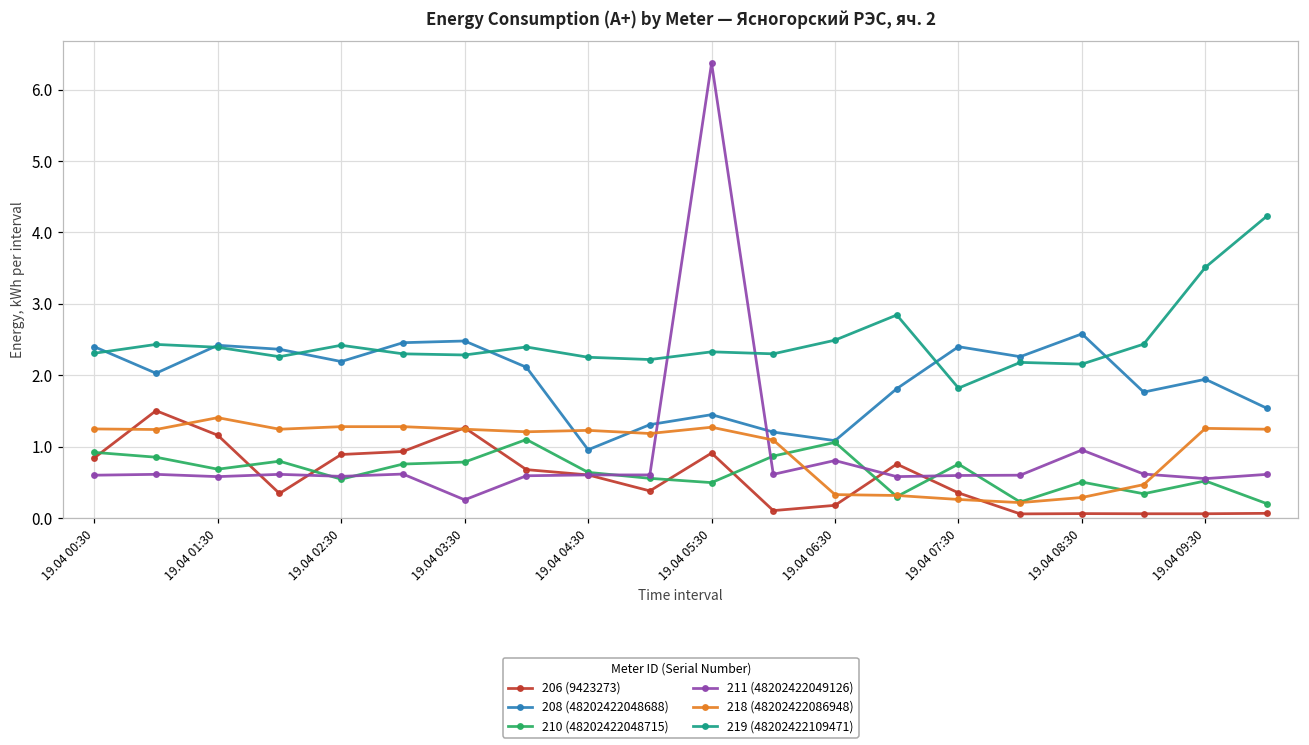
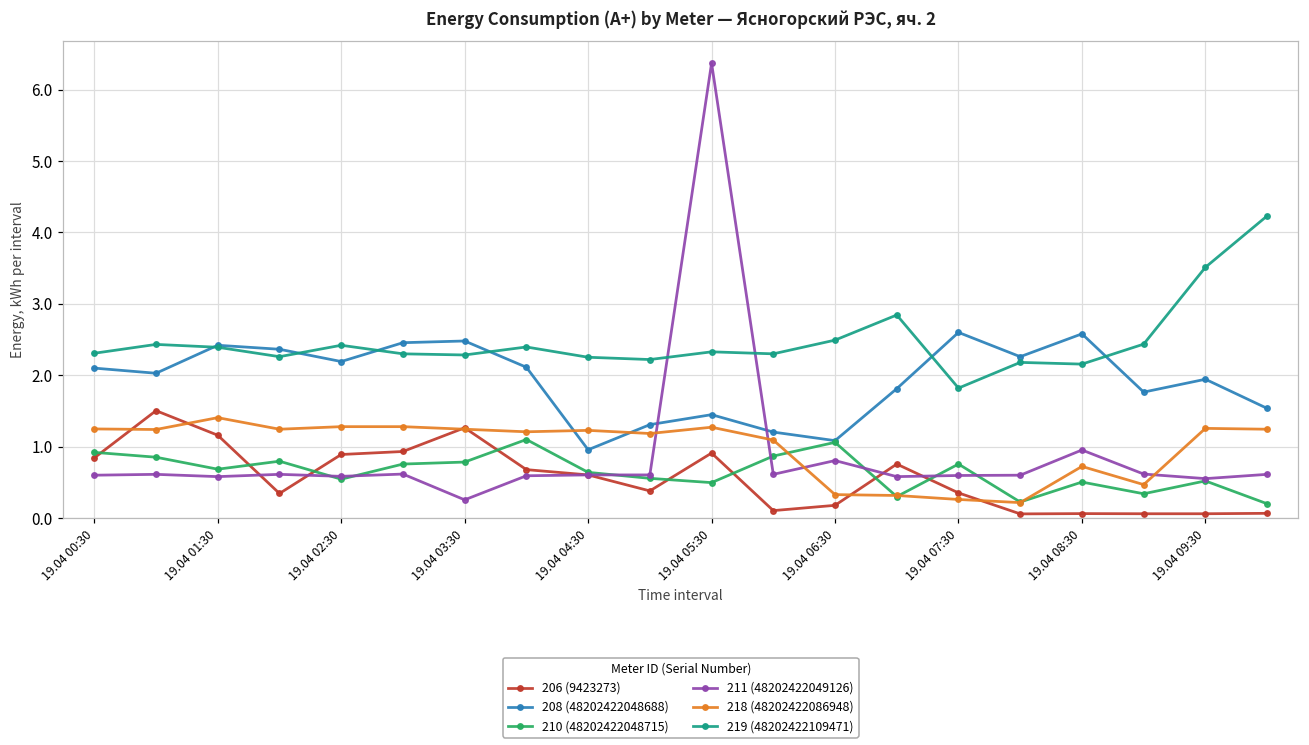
208 (48202422048688), 19.04 00:30: 2.4 -> 2.1
208 (48202422048688), 19.04 07:30: 2.4 -> 2.6
218 (48202422086948), 19.04 08:30: 0.3 -> 0.7
